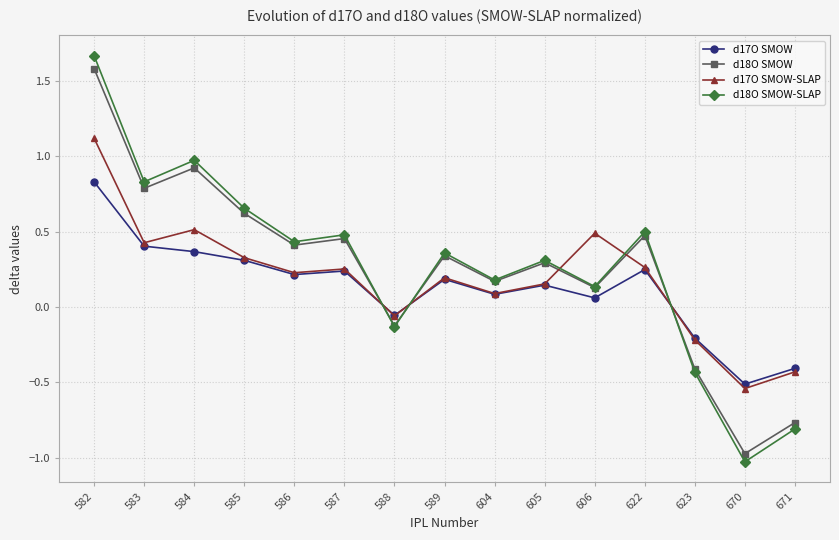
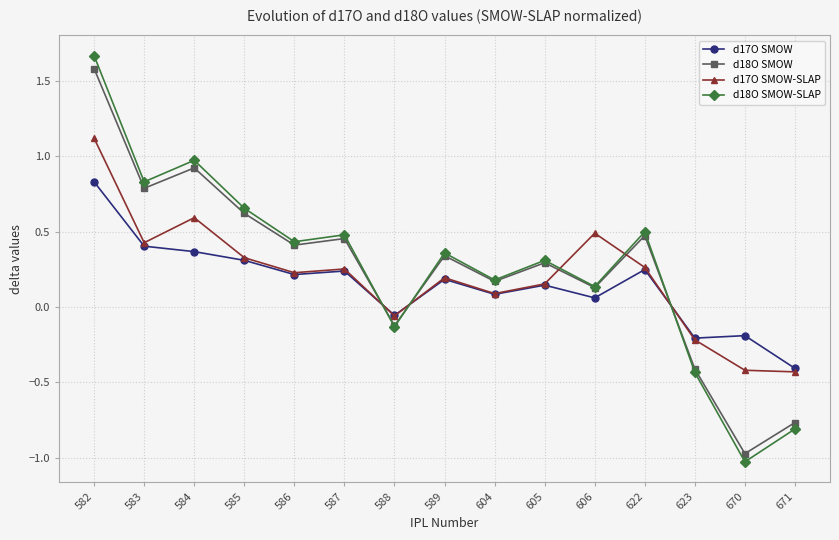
d17O SMOW-SLAP, 584: 0.51 -> 0.59
d17O SMOW, 670: -0.51 -> -0.19
d17O SMOW-SLAP, 670: -0.54 -> -0.42
